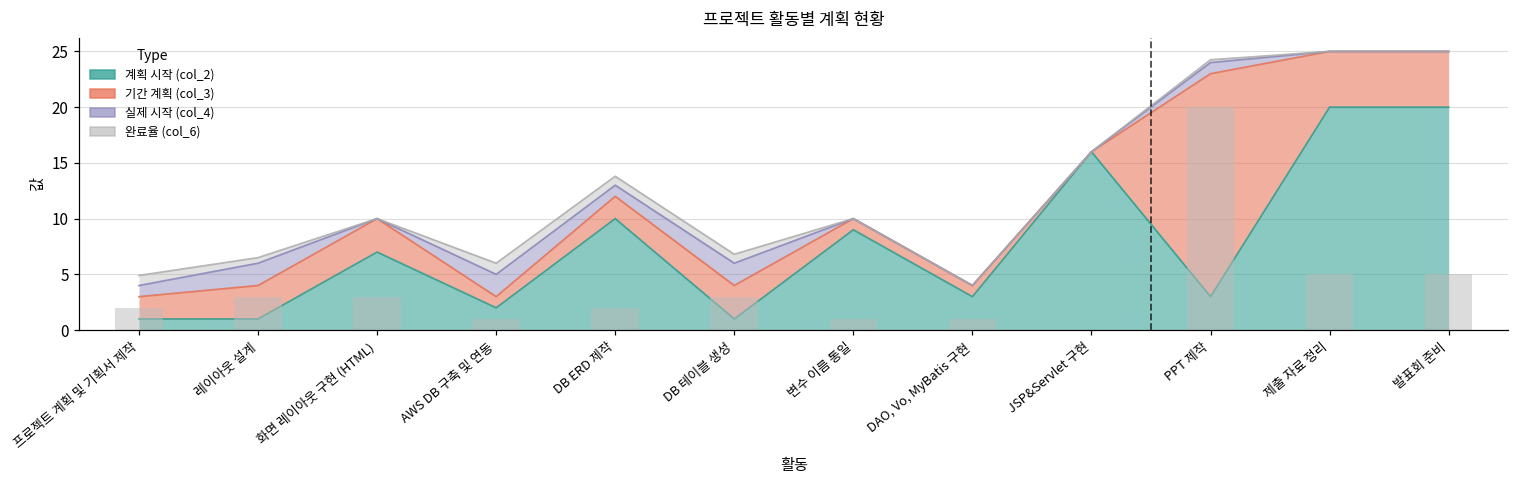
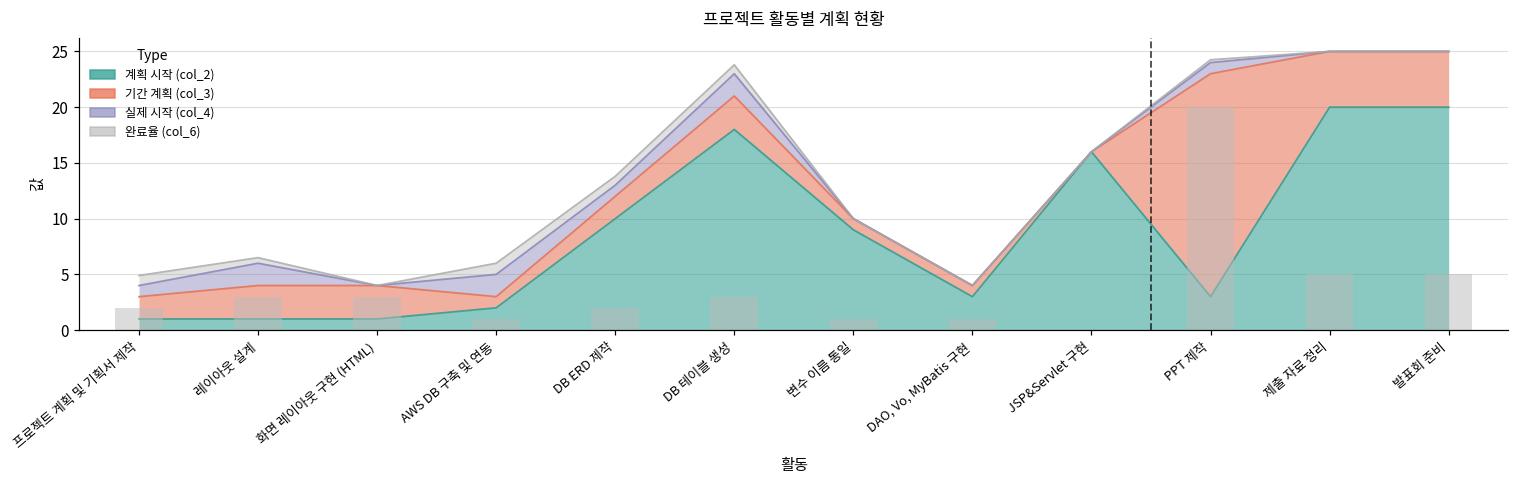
계획 시작 (col_2), 화면 레이아웃 구현 (HTML): 7 -> 1
계획 시작 (col_2), DB 테이블 생성: 1 -> 18
